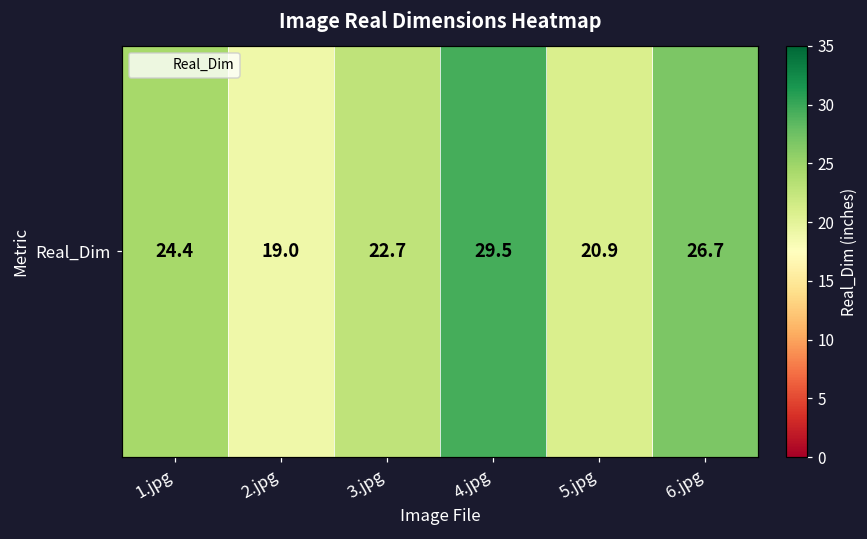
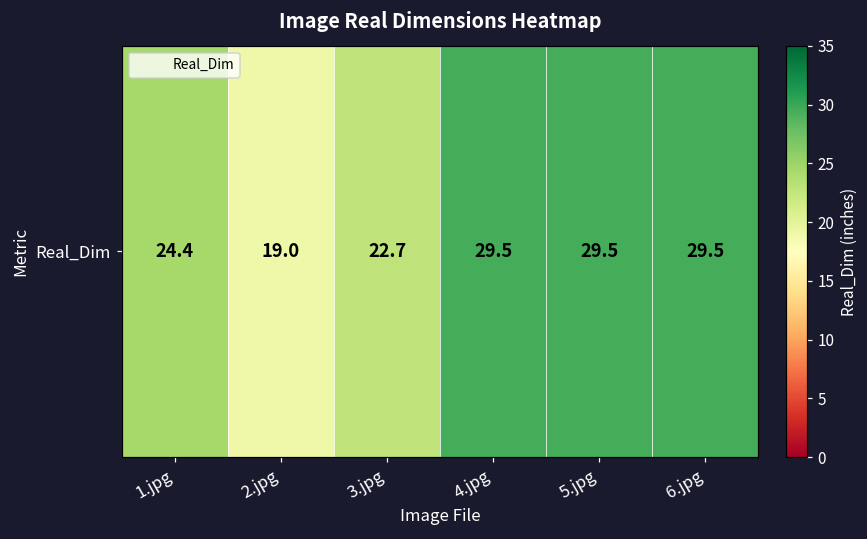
Real_Dim, 5.jpg: 20.9 -> 29.5
Real_Dim, 6.jpg: 26.7 -> 29.5
